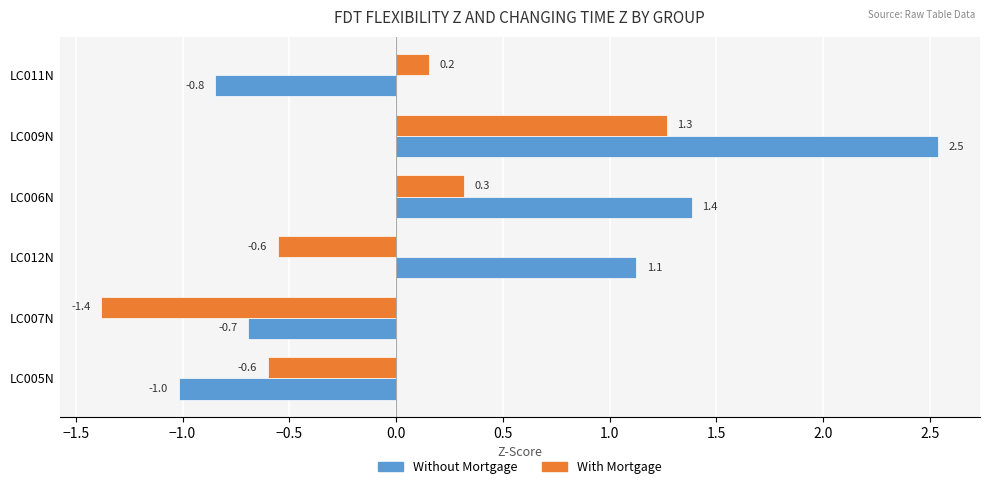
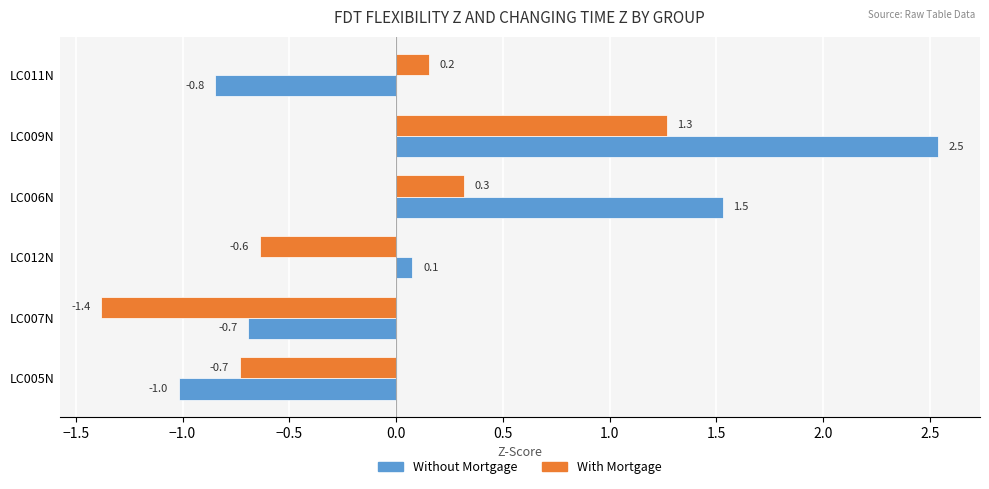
Without Mortgage, LC006N: 1.4 -> 1.5
With Mortgage, LC012N: -0.55 -> -0.64
Without Mortgage, LC012N: 1.1 -> 0.1
With Mortgage, LC005N: -0.6 -> -0.7
